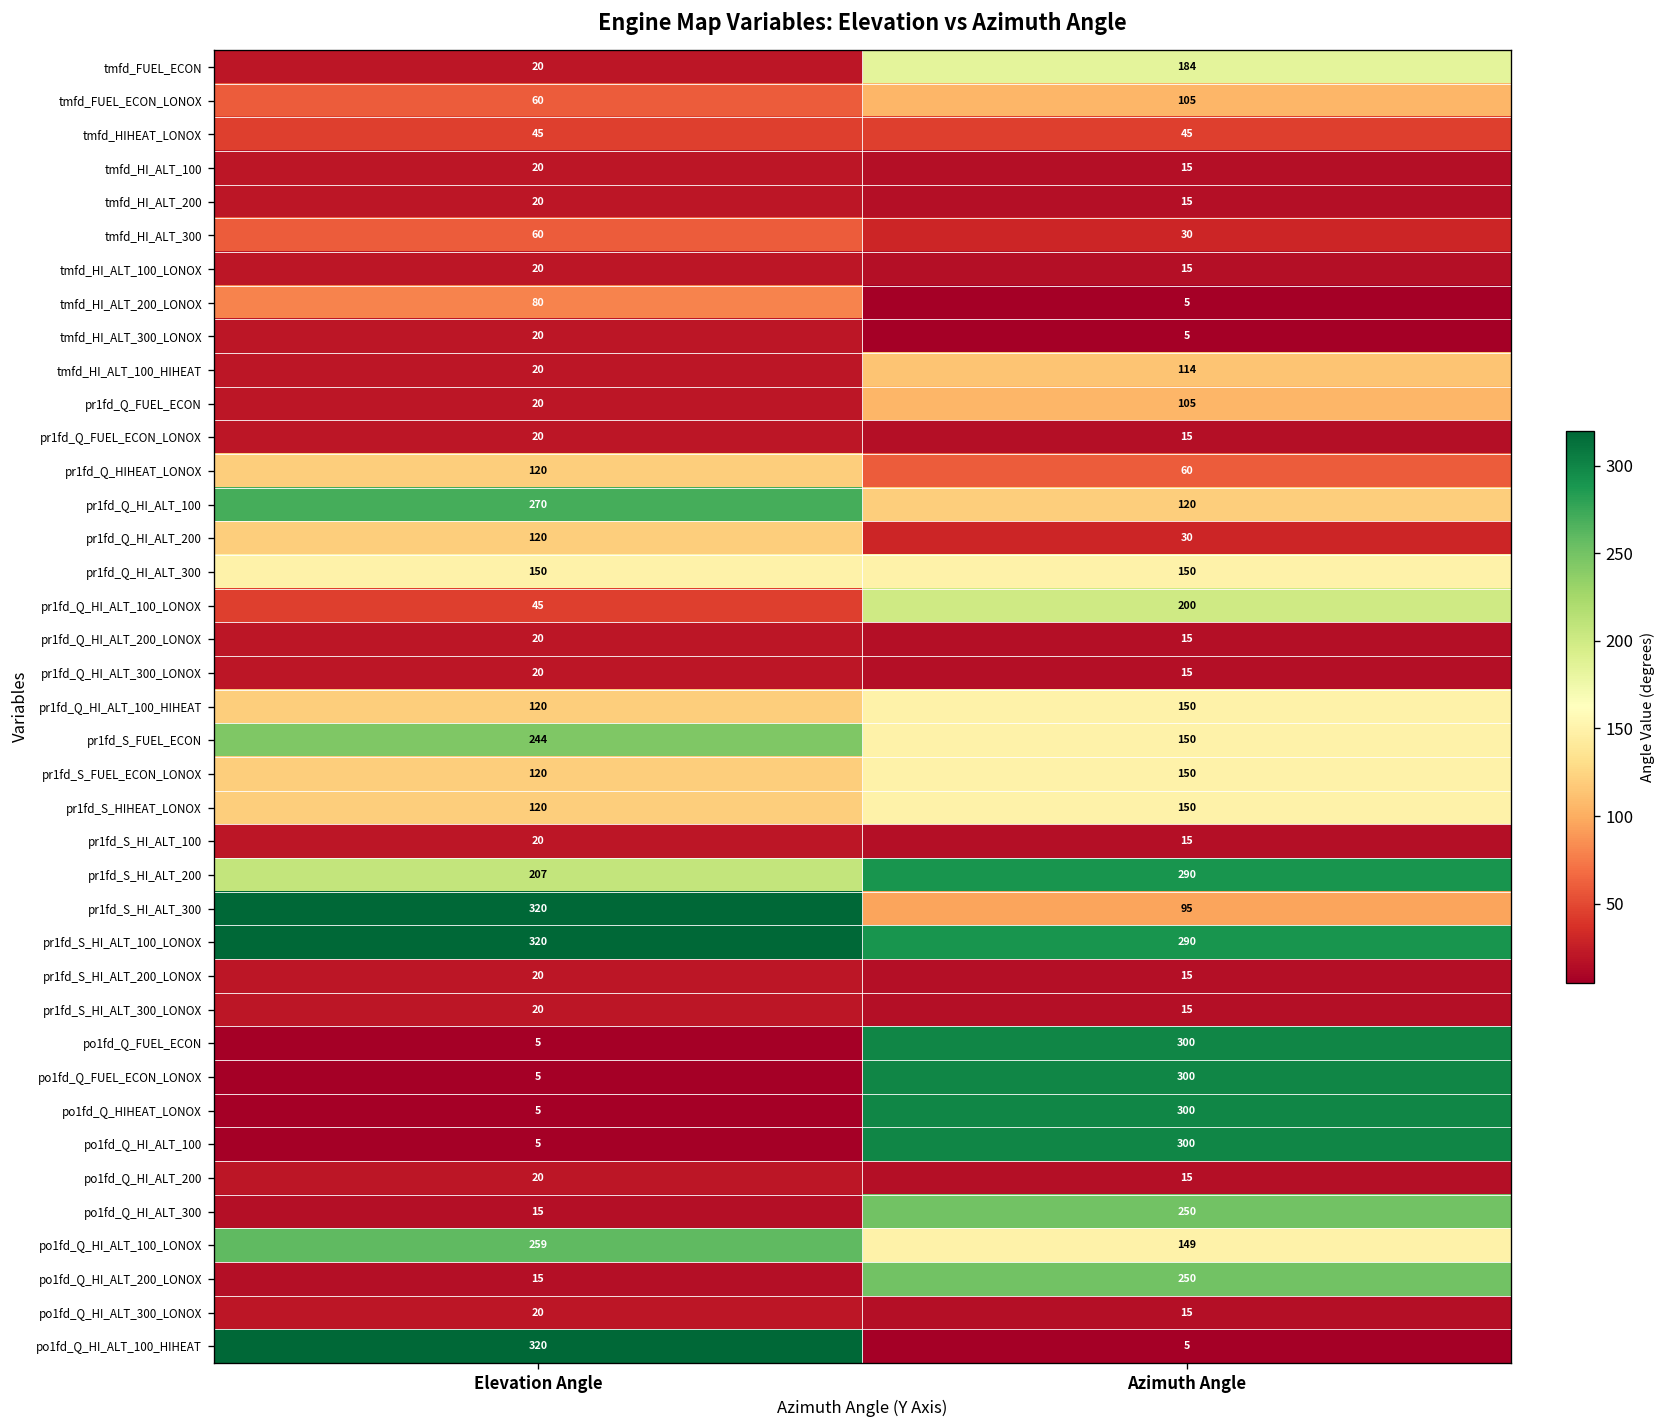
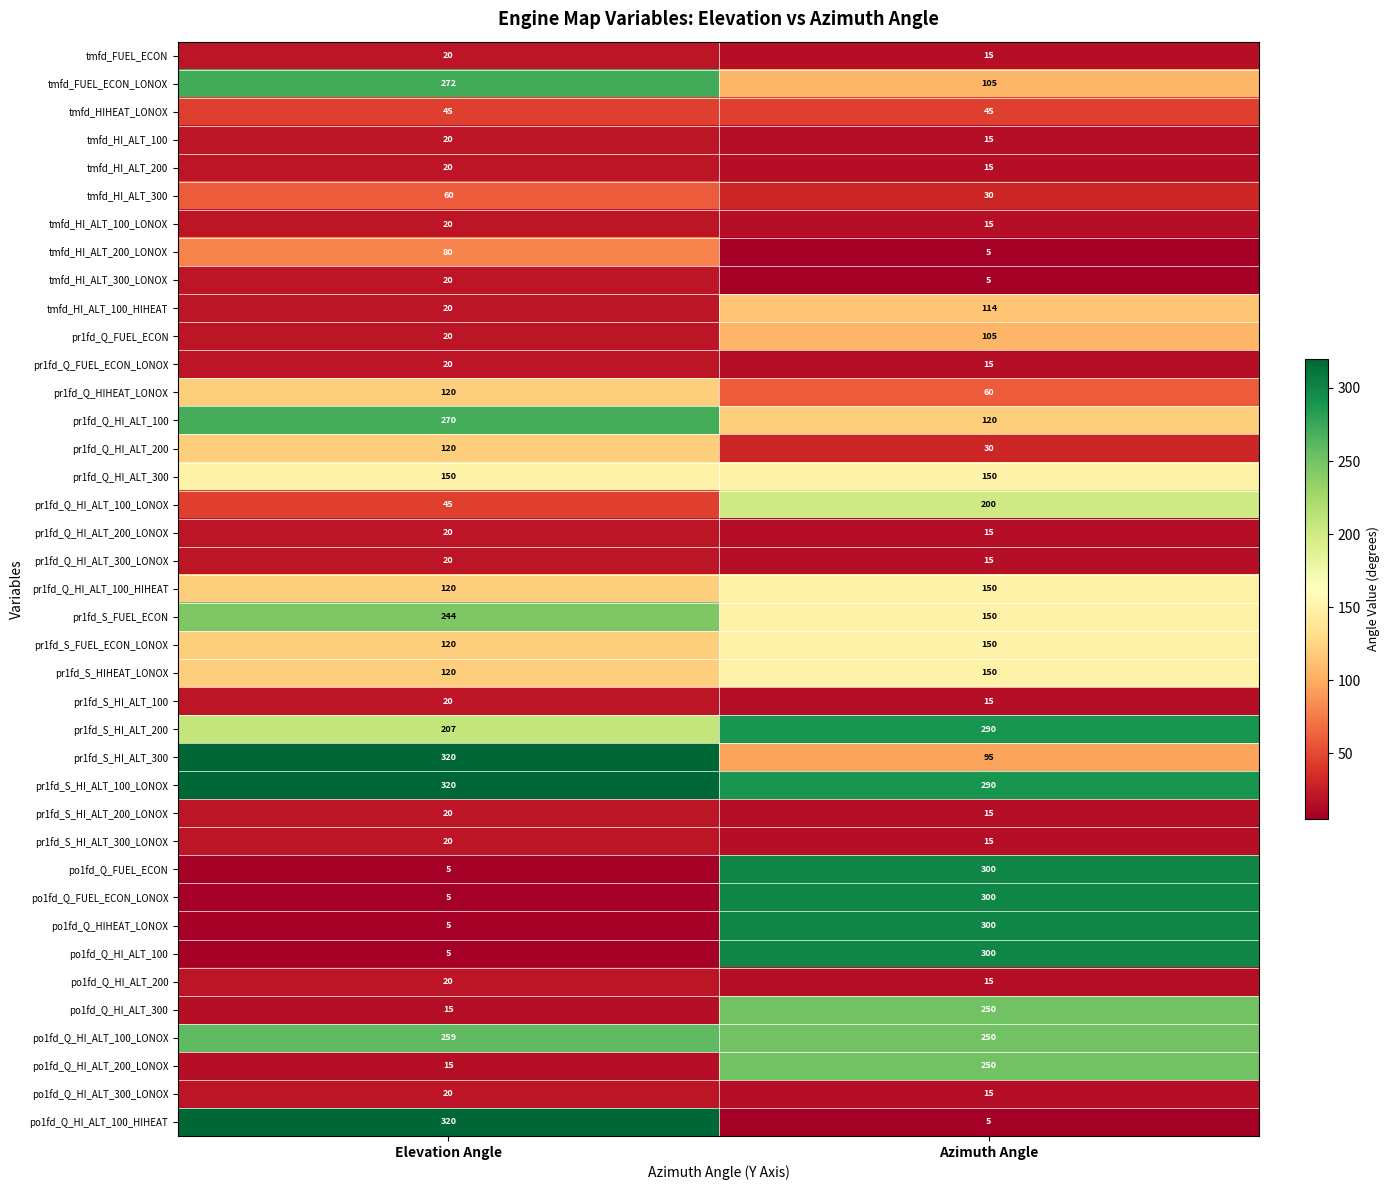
tmfd_FUEL_ECON, Azimuth Angle: 184 -> 15
tmfd_FUEL_ECON_LONOX, Elevation Angle: 60 -> 272
po1fd_Q_HI_ALT_100_LONOX, Azimuth Angle: 149 -> 250
